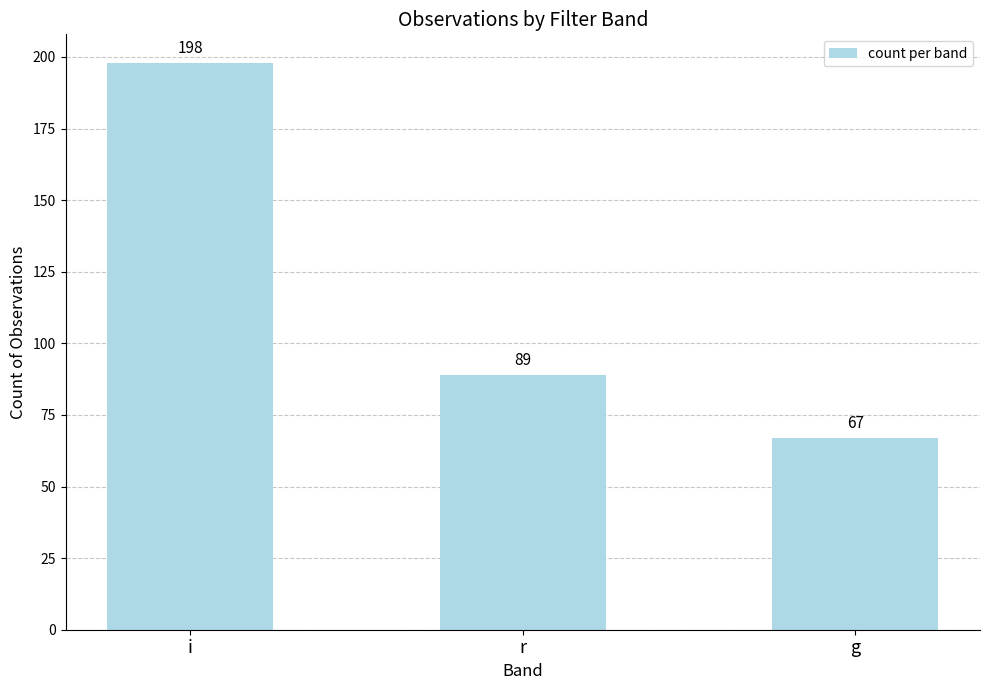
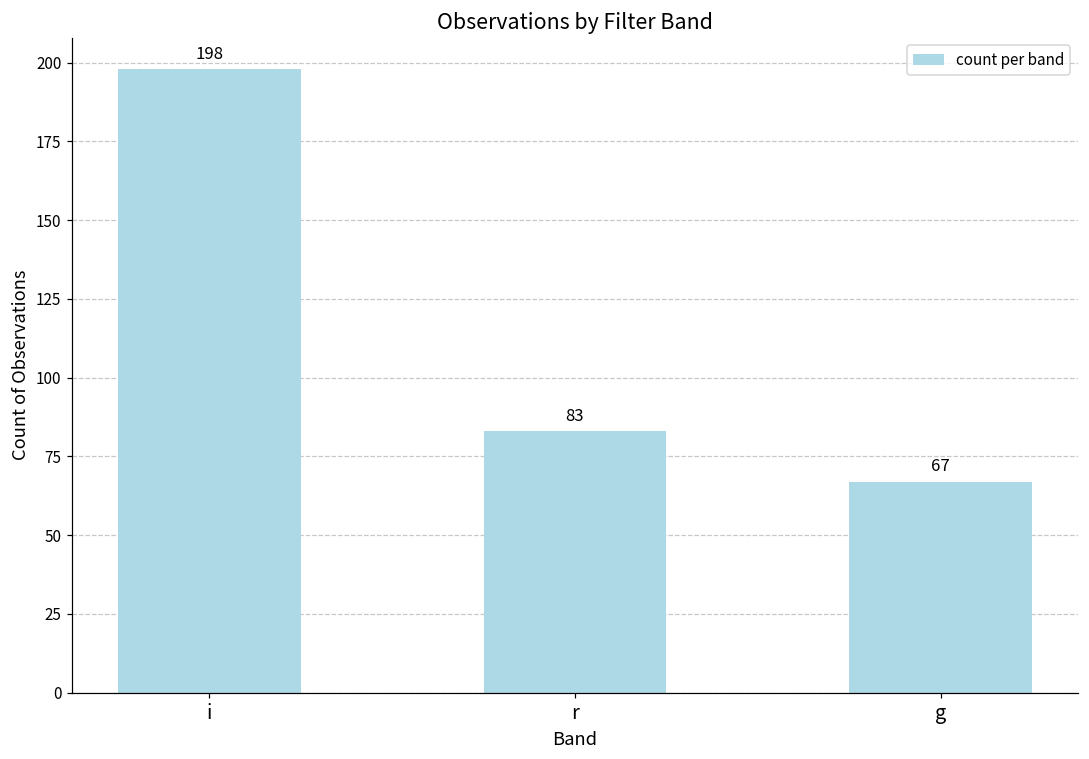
r: 89 -> 83
